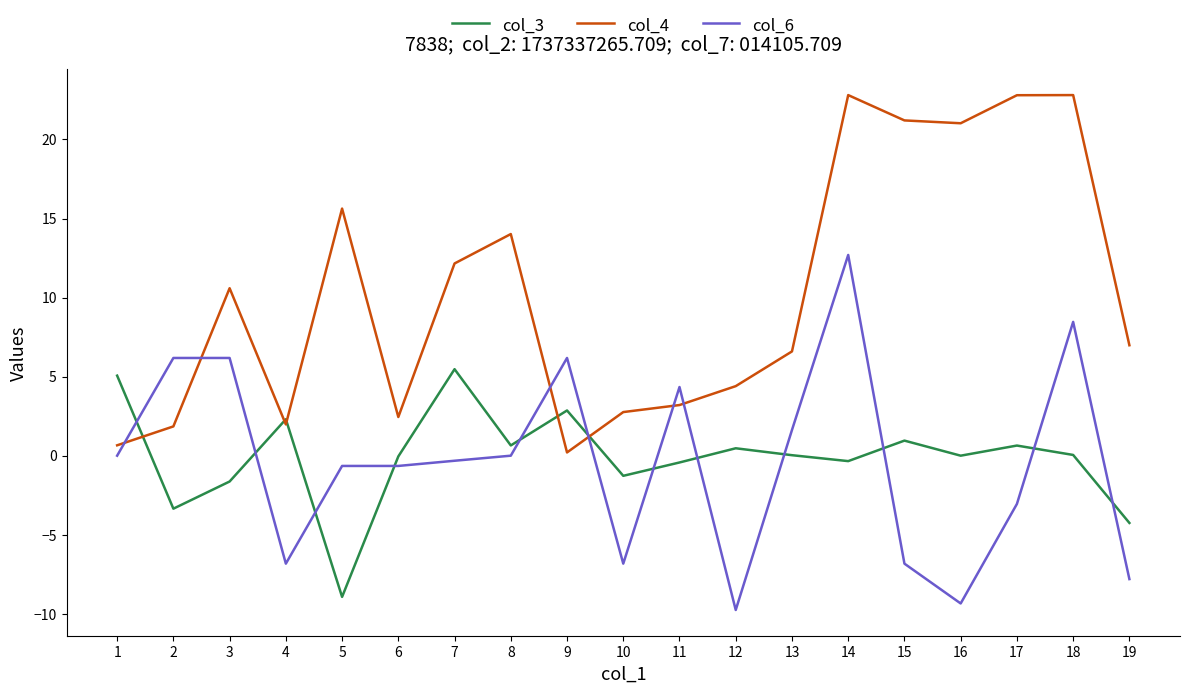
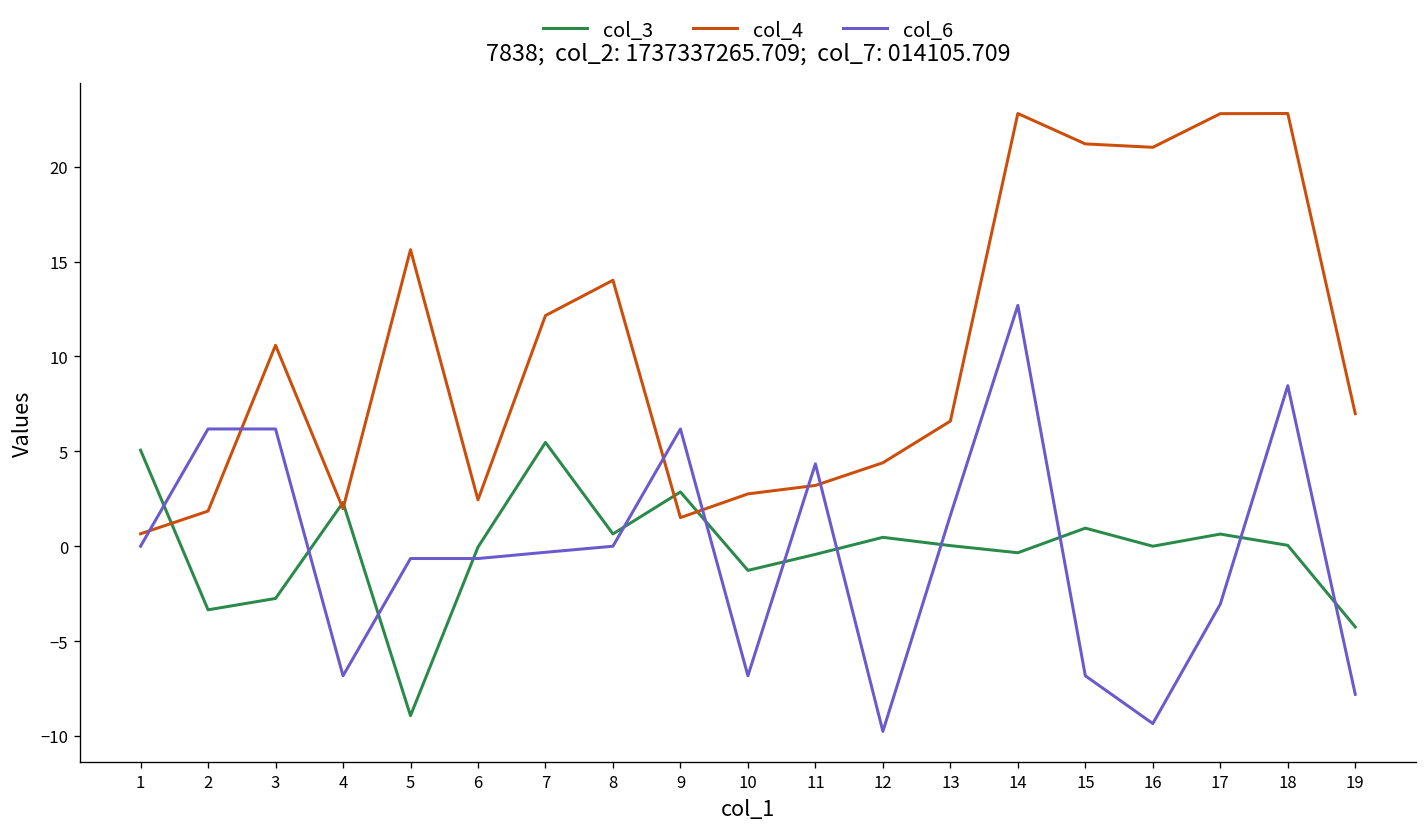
col_3, 3: -1.6 -> -2.8
col_4, 9: 0.2 -> 1.5
